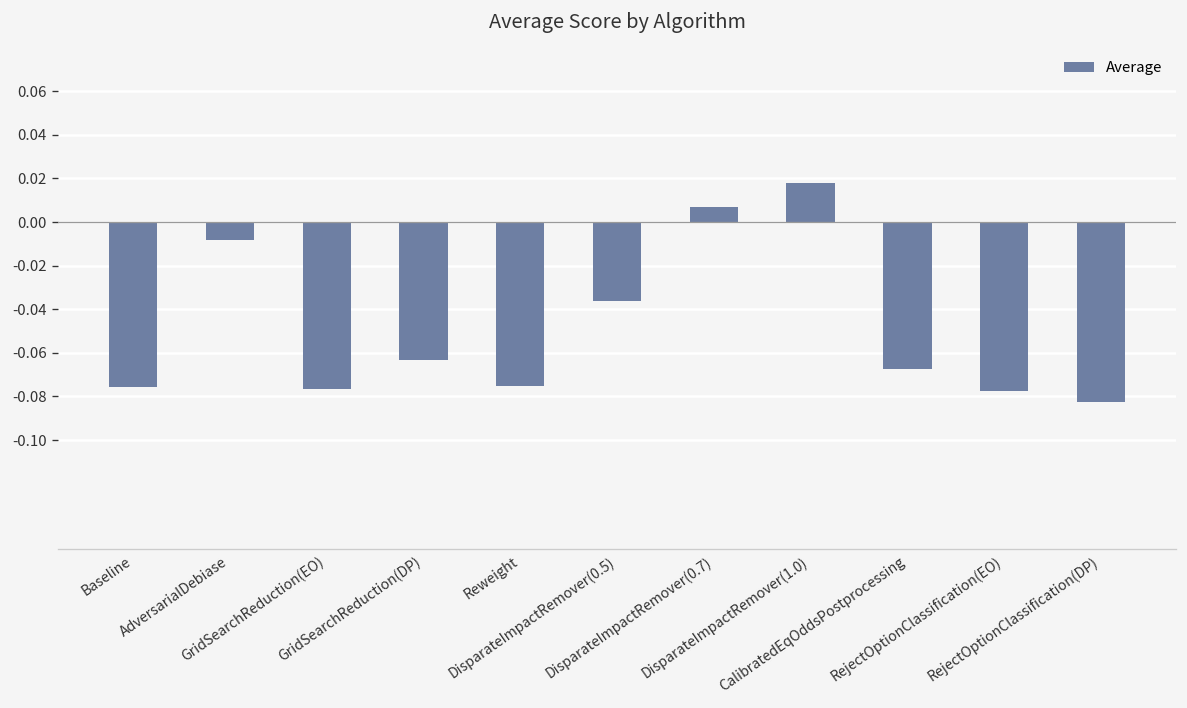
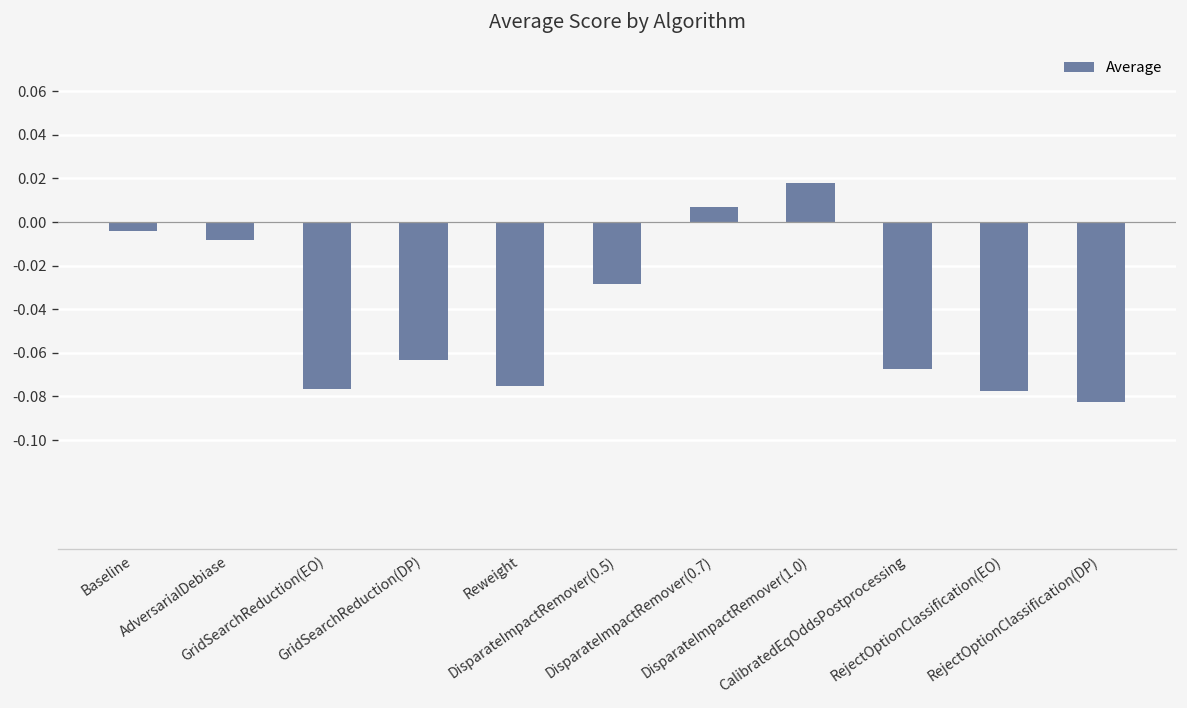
Baseline: -0.076 -> -0.004
DisparateImpactRemover(0.5): -0.036 -> -0.029
